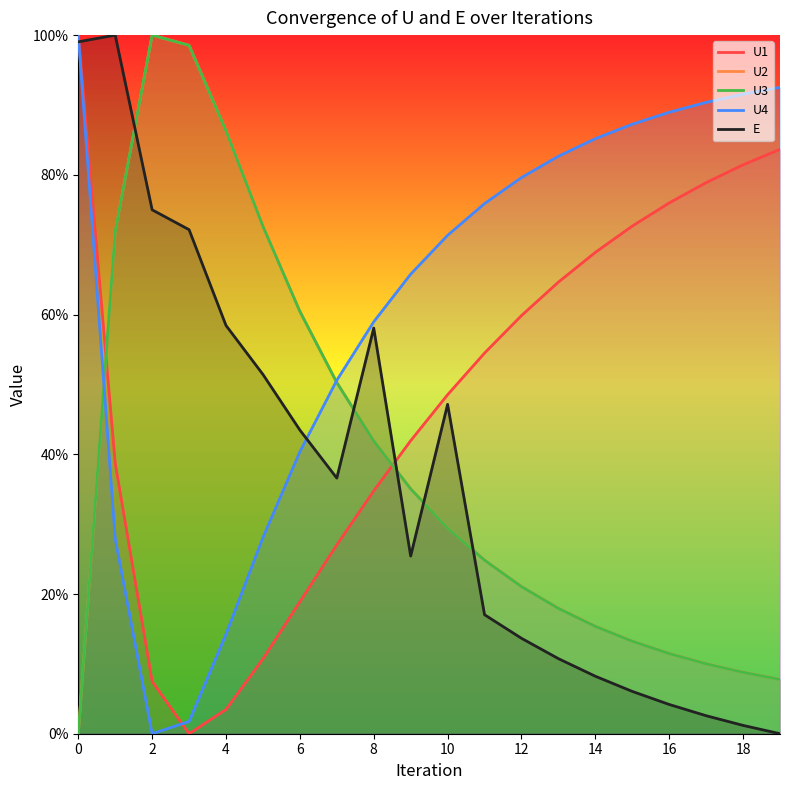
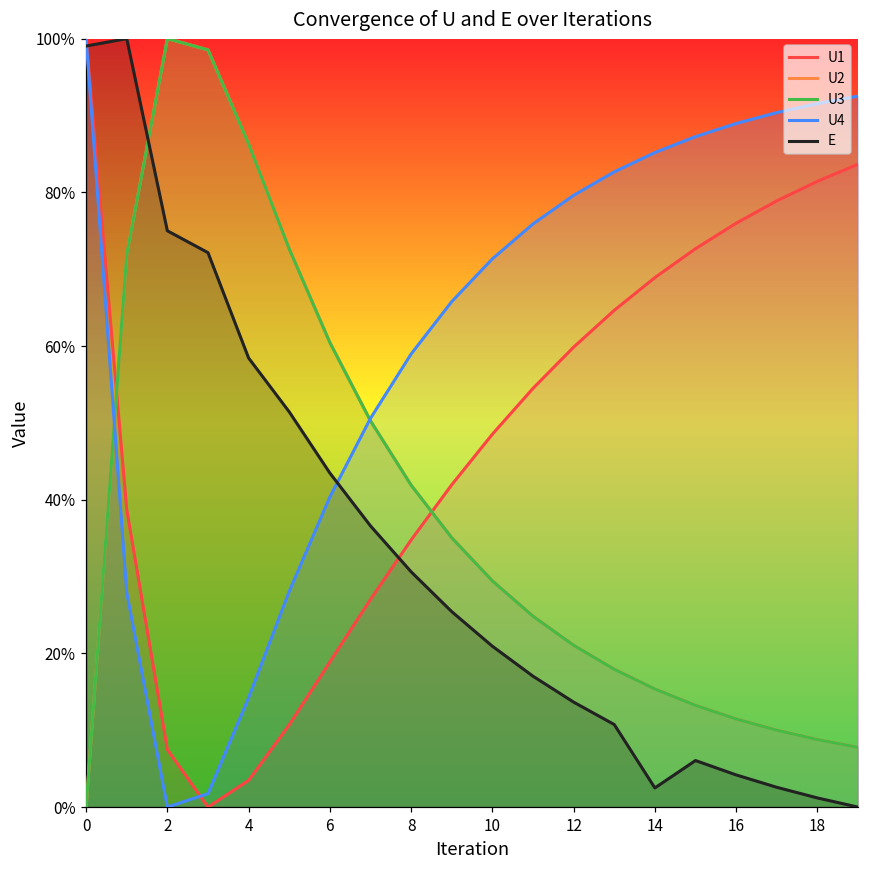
E, 8: 58% -> 31%
E, 10: 47% -> 21%
E, 14: 8% -> 2%
